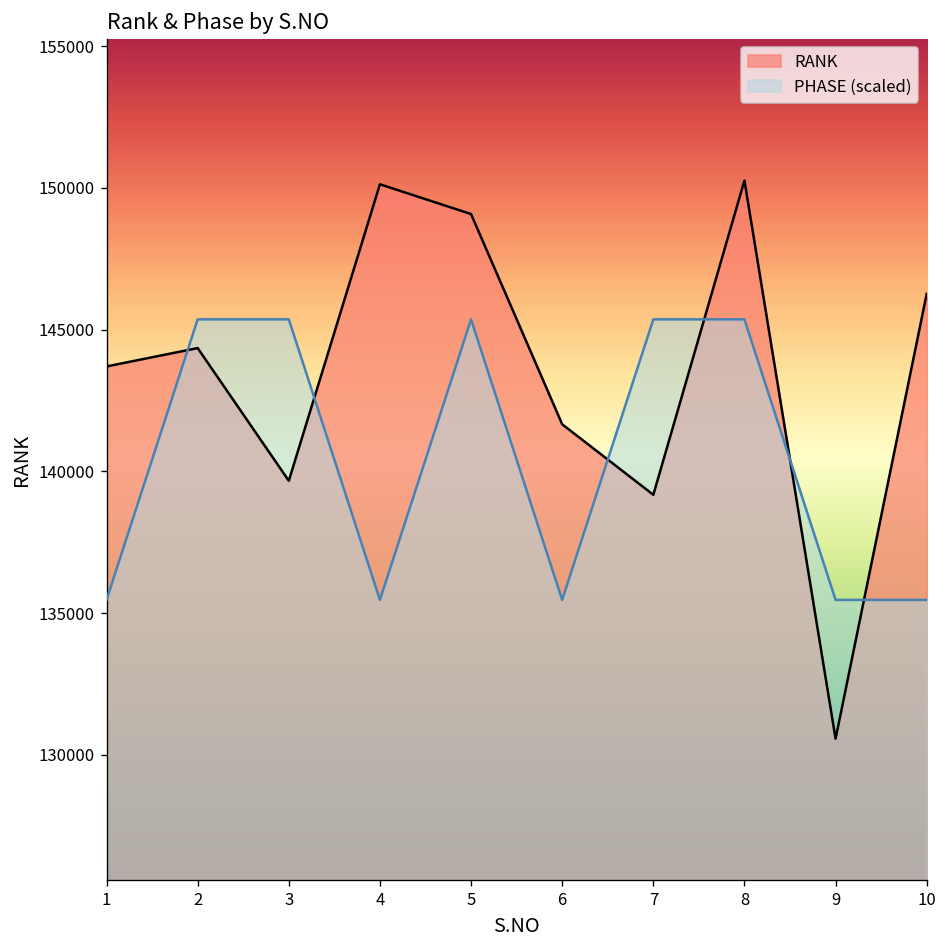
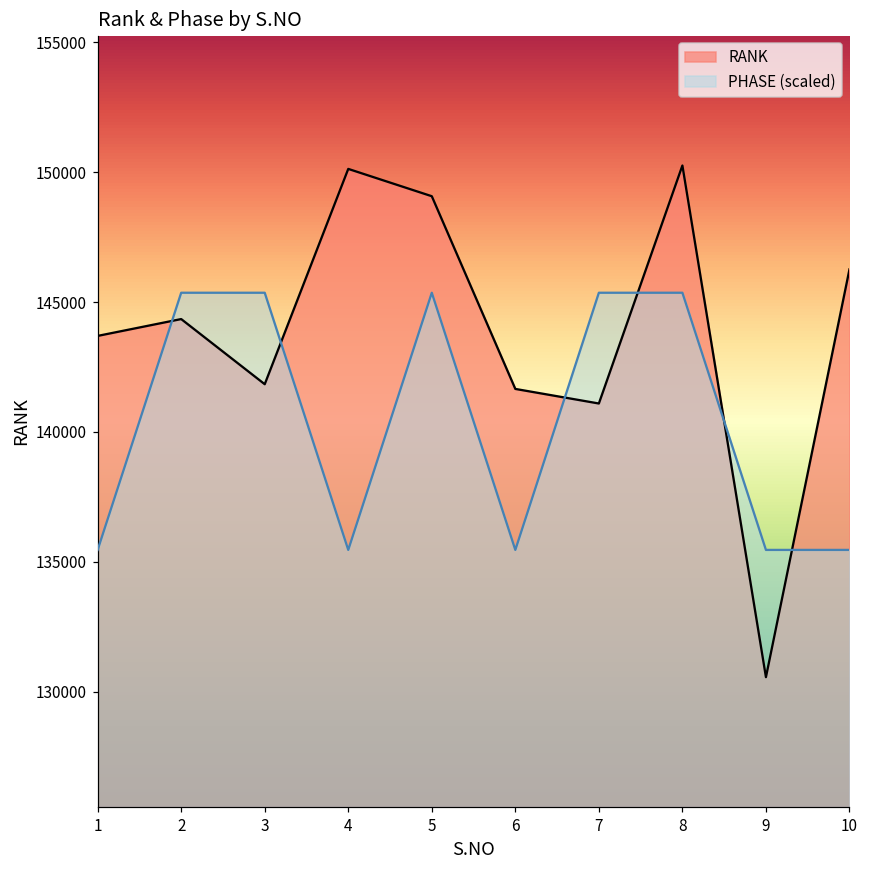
RANK, 3: 139700 -> 141800
RANK, 7: 139200 -> 141100
